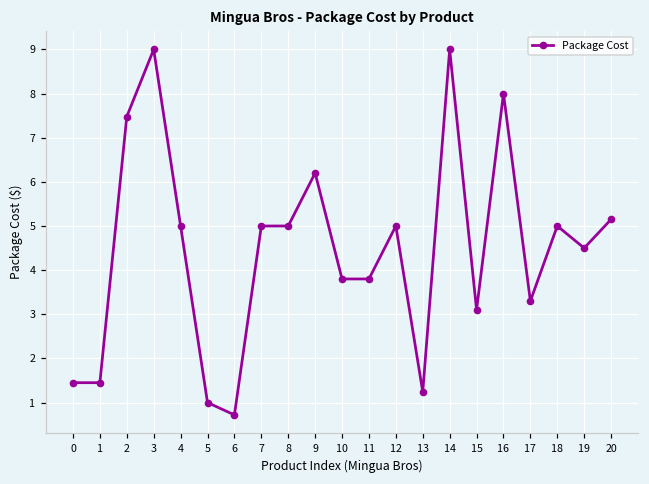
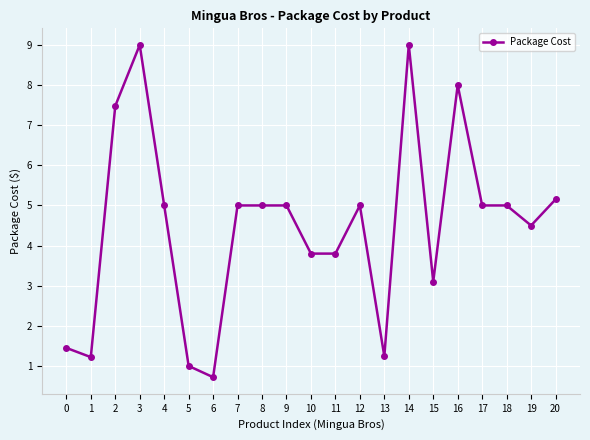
1: 1.5 -> 1.2
9: 6.2 -> 5.0
17: 3.3 -> 5.0
